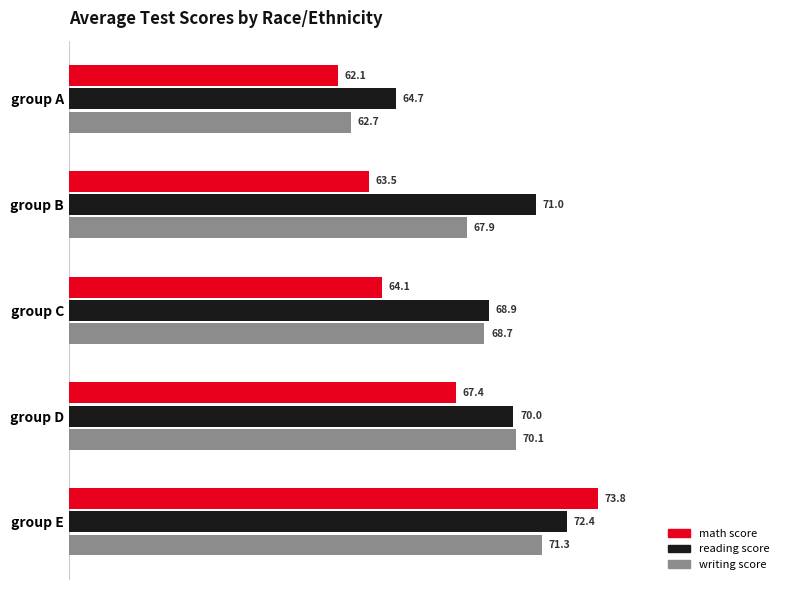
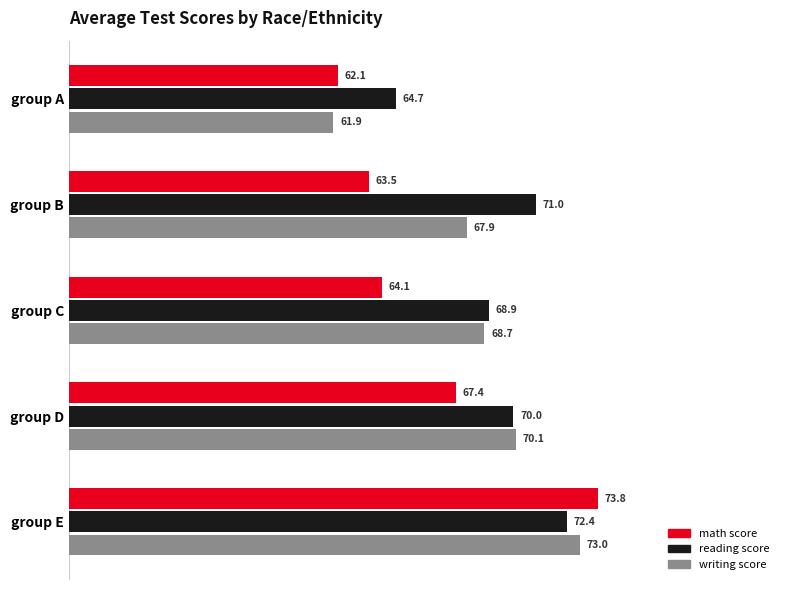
writing score, group A: 62.7 -> 61.9
writing score, group E: 71.3 -> 73.0
